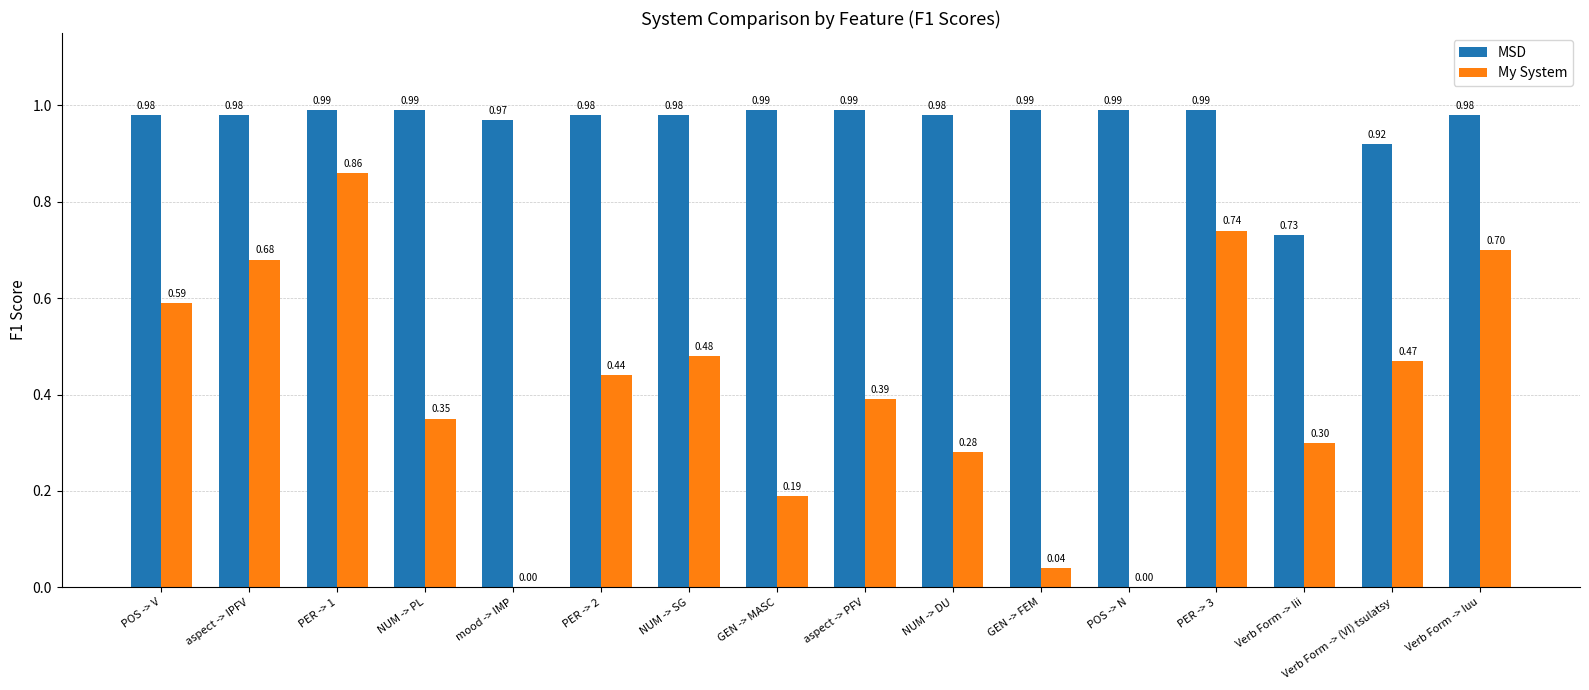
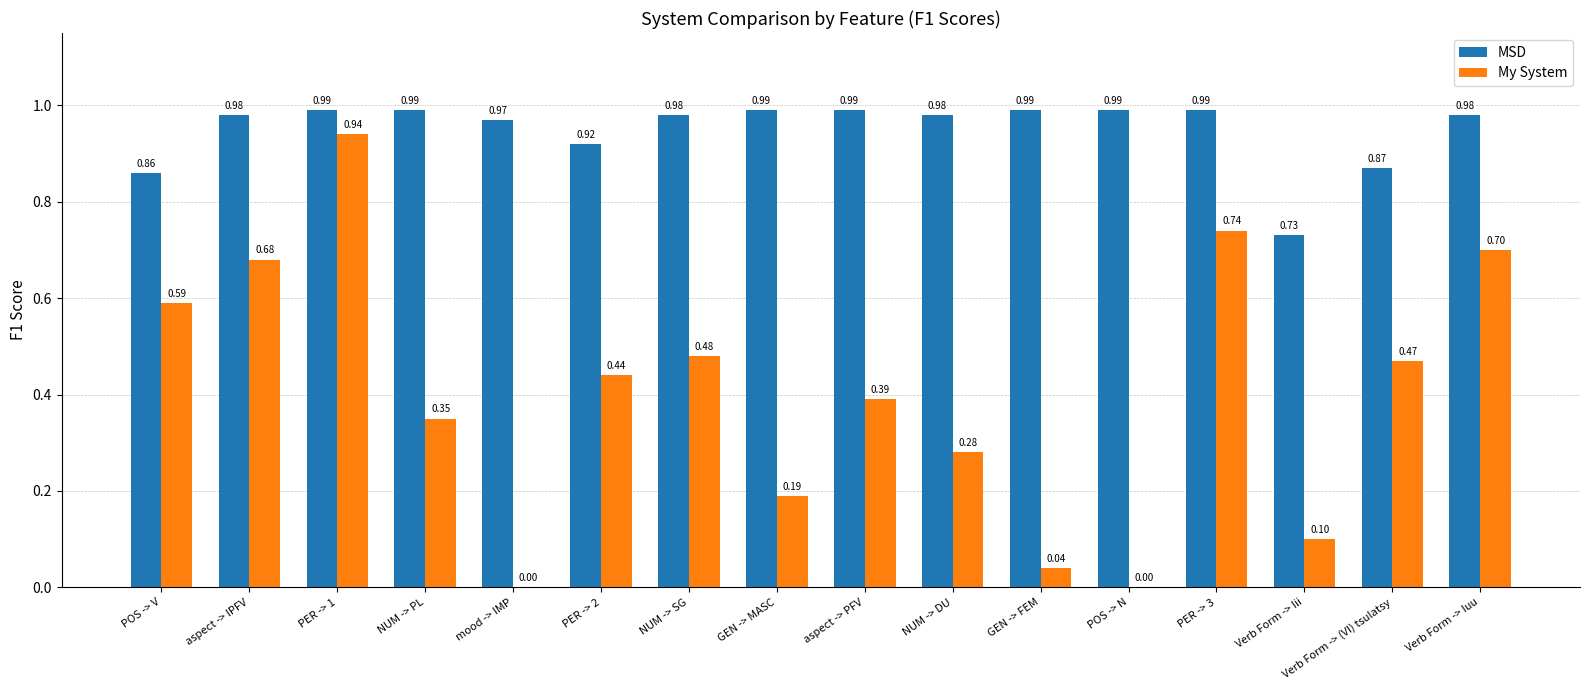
MSD, POS -> V: 0.98 -> 0.86
My System, PER -> 1: 0.86 -> 0.94
MSD, PER -> 2: 0.98 -> 0.92
My System, Verb Form -> Iii: 0.30 -> 0.10
MSD, Verb Form -> (VI) tsulatsy: 0.92 -> 0.87
